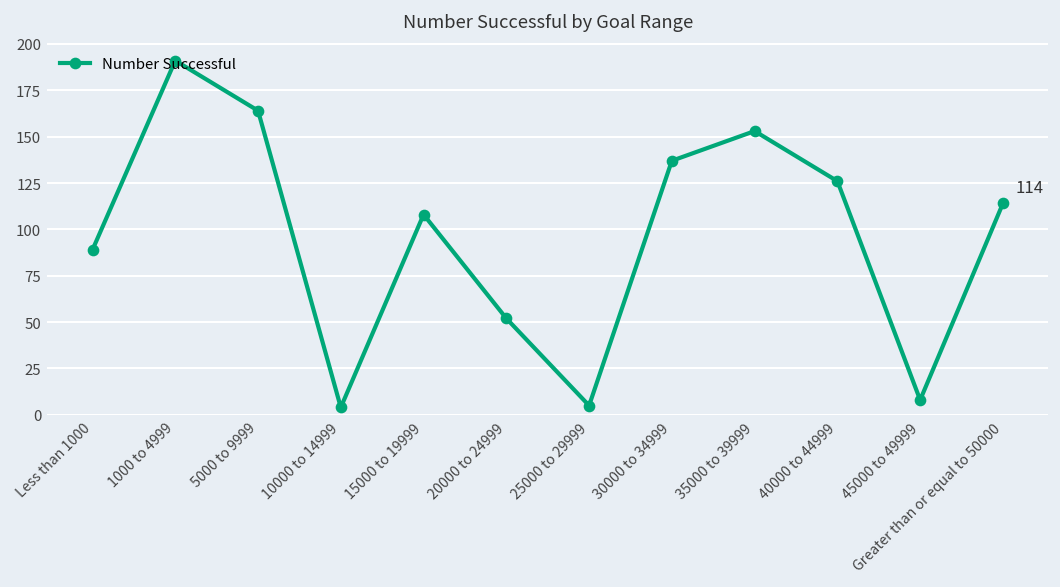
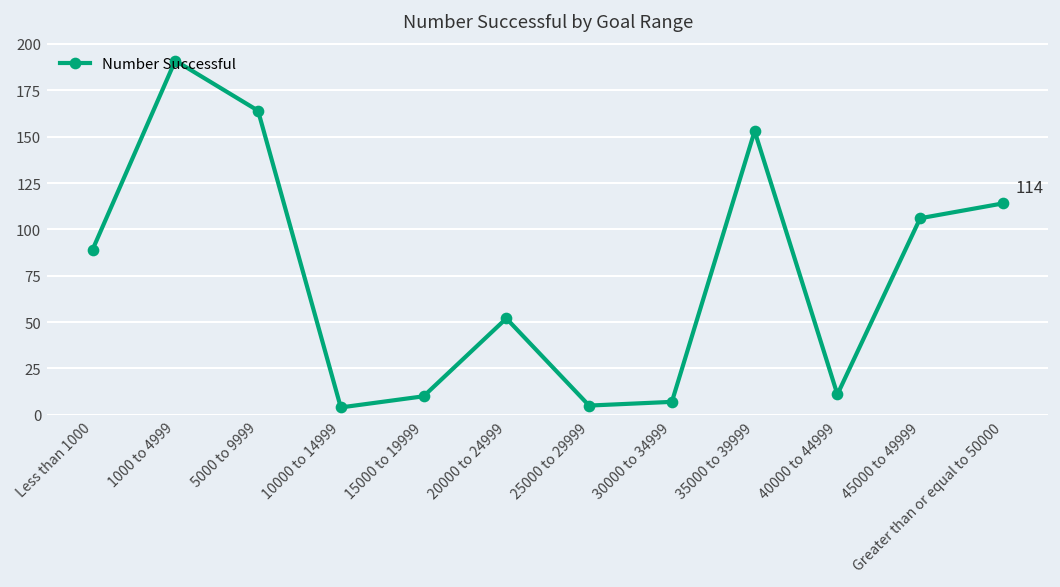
15000 to 19999: 108 -> 10
30000 to 34999: 137 -> 7
40000 to 44999: 126 -> 11
45000 to 49999: 8 -> 106
